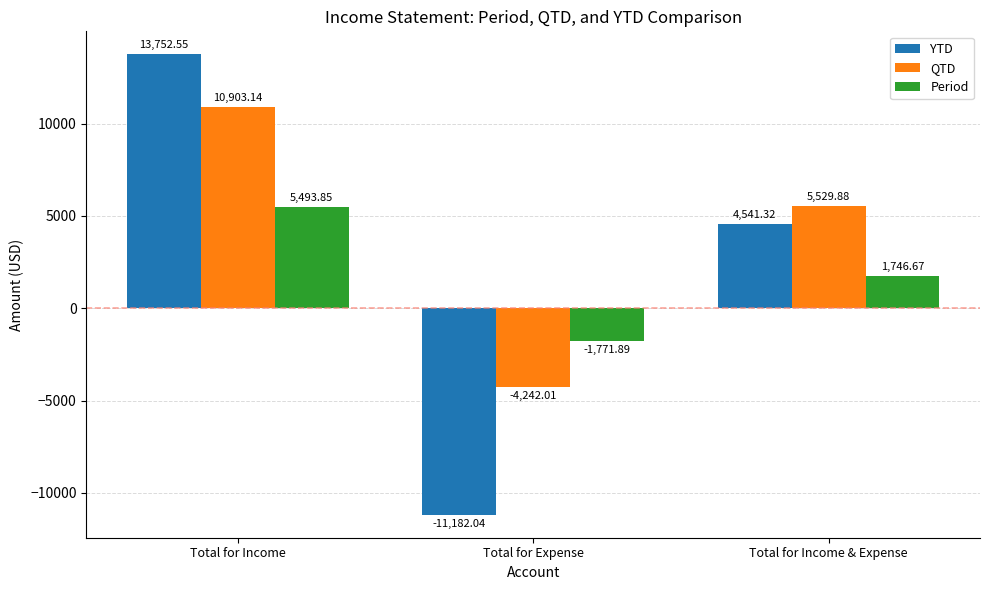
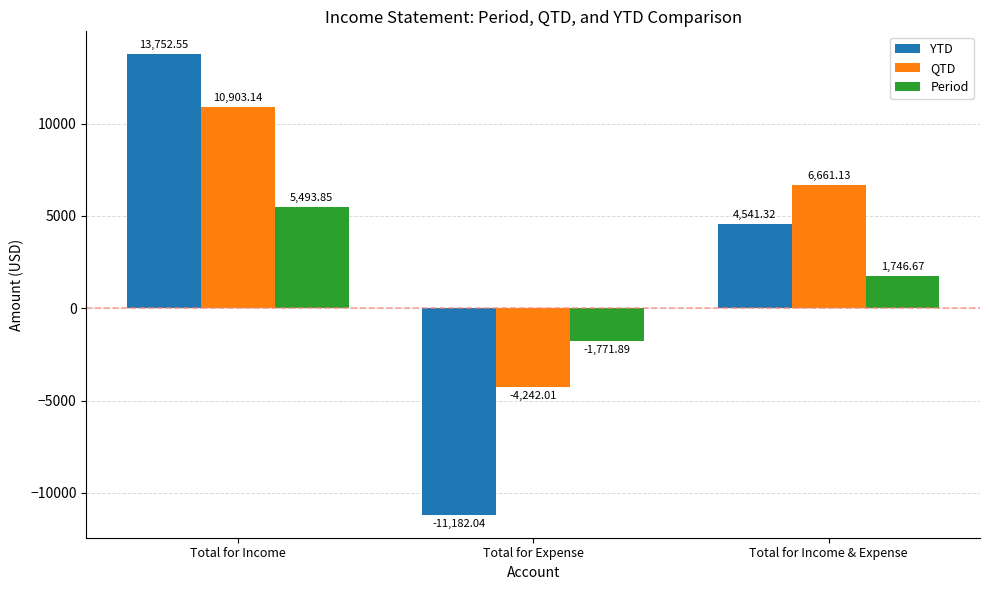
QTD, Total for Income & Expense: 5,529.88 -> 6,661.13
